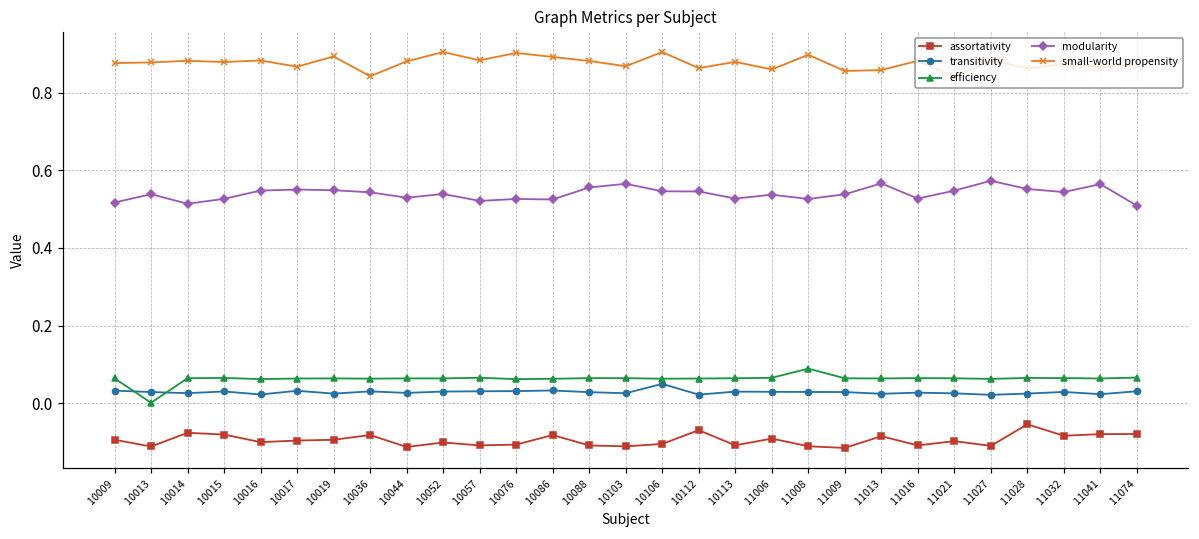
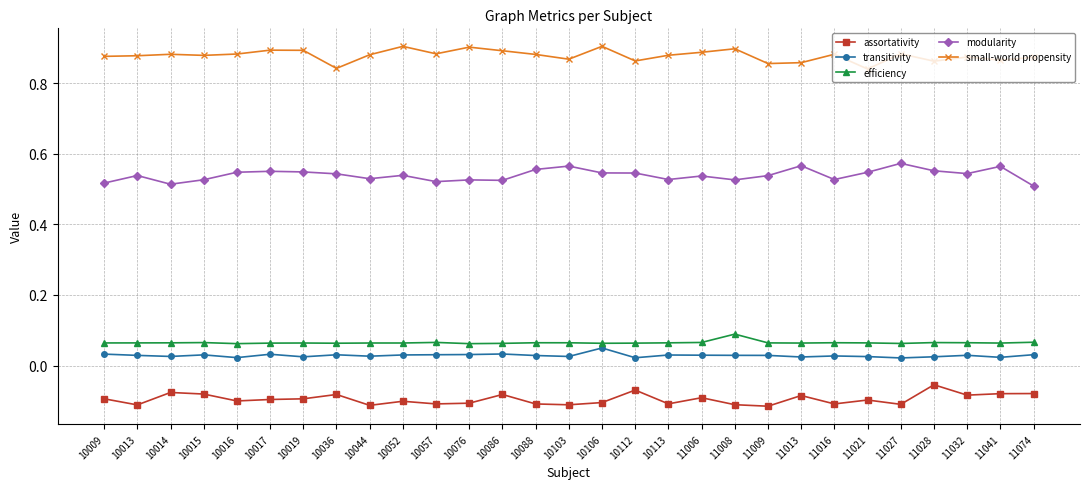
efficiency, 10013: 0.00 -> 0.06
small-world propensity, 10017: 0.87 -> 0.89
small-world propensity, 11006: 0.86 -> 0.89
